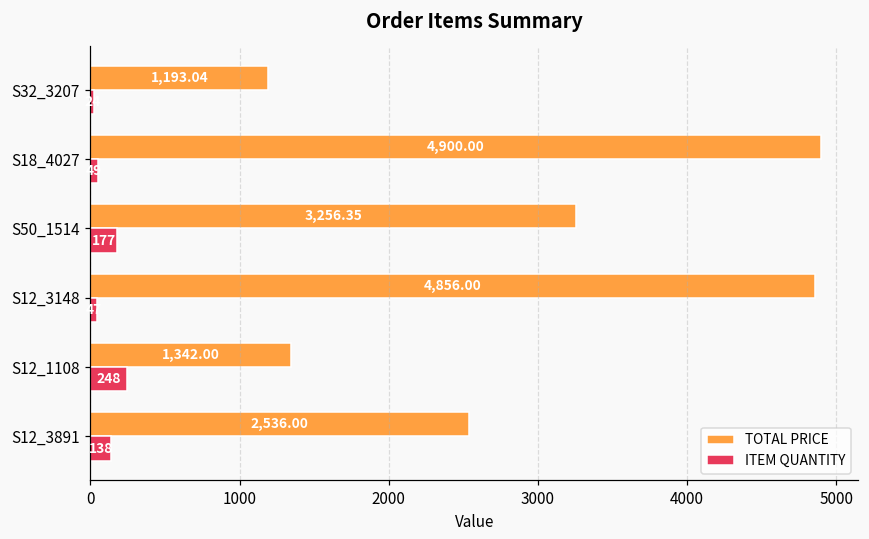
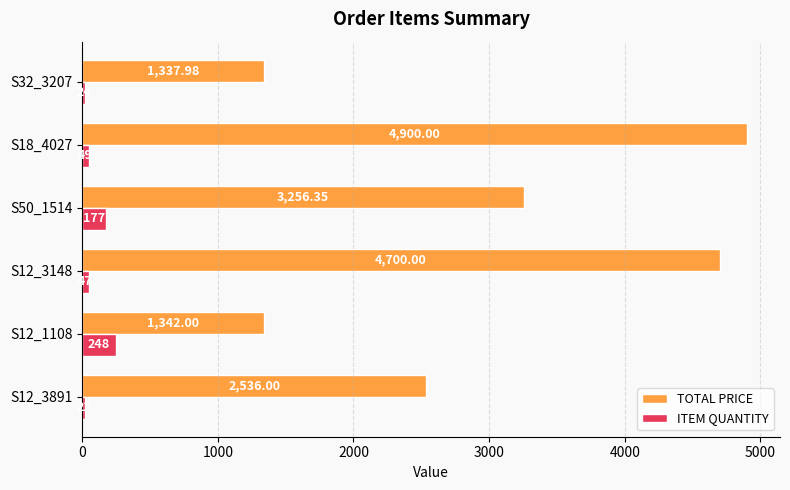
TOTAL PRICE, S32_3207: 1,193.04 -> 1,337.98
TOTAL PRICE, S12_3148: 4,856.00 -> 4,700.00
ITEM QUANTITY, S12_3891: 140 -> 20
